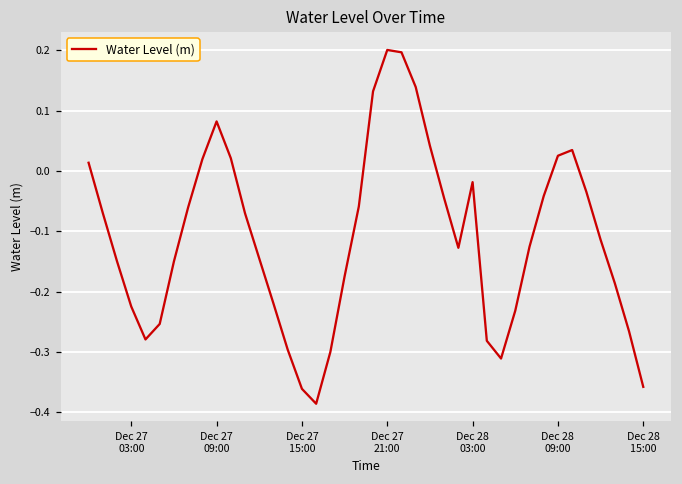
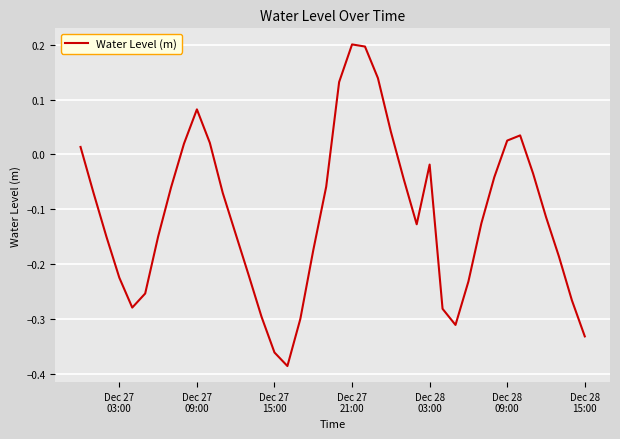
Dec 28 15:00: -0.36 -> -0.33
